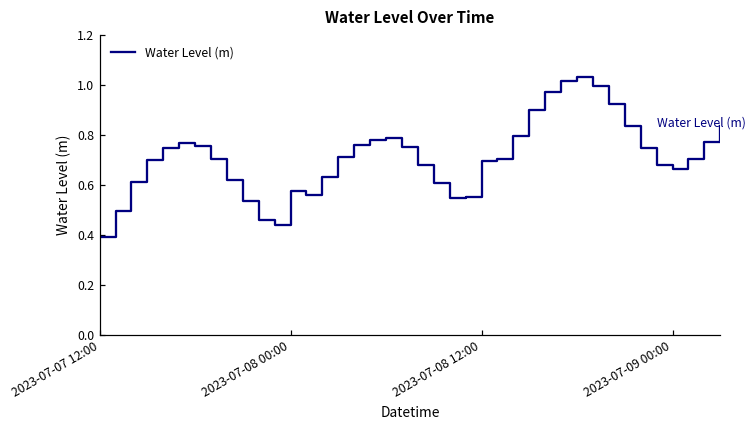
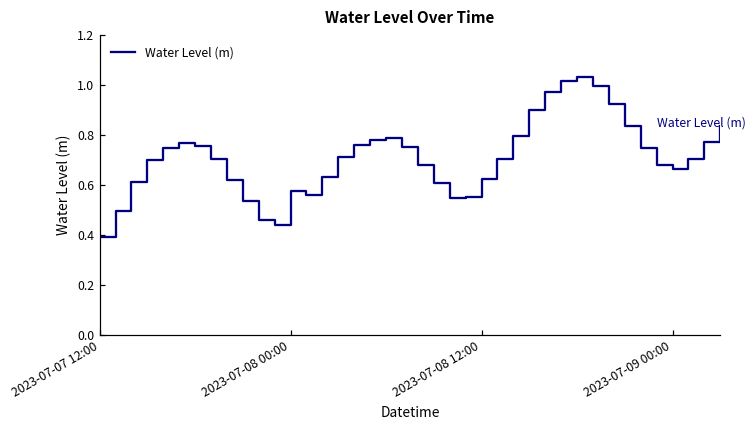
2023-07-08 12:00: 0.70 -> 0.62
